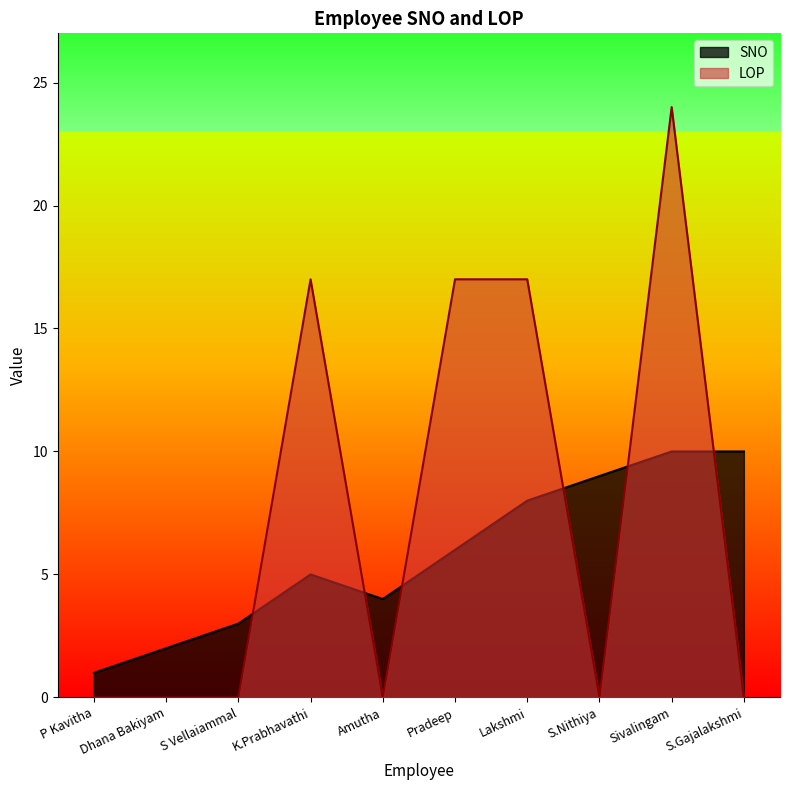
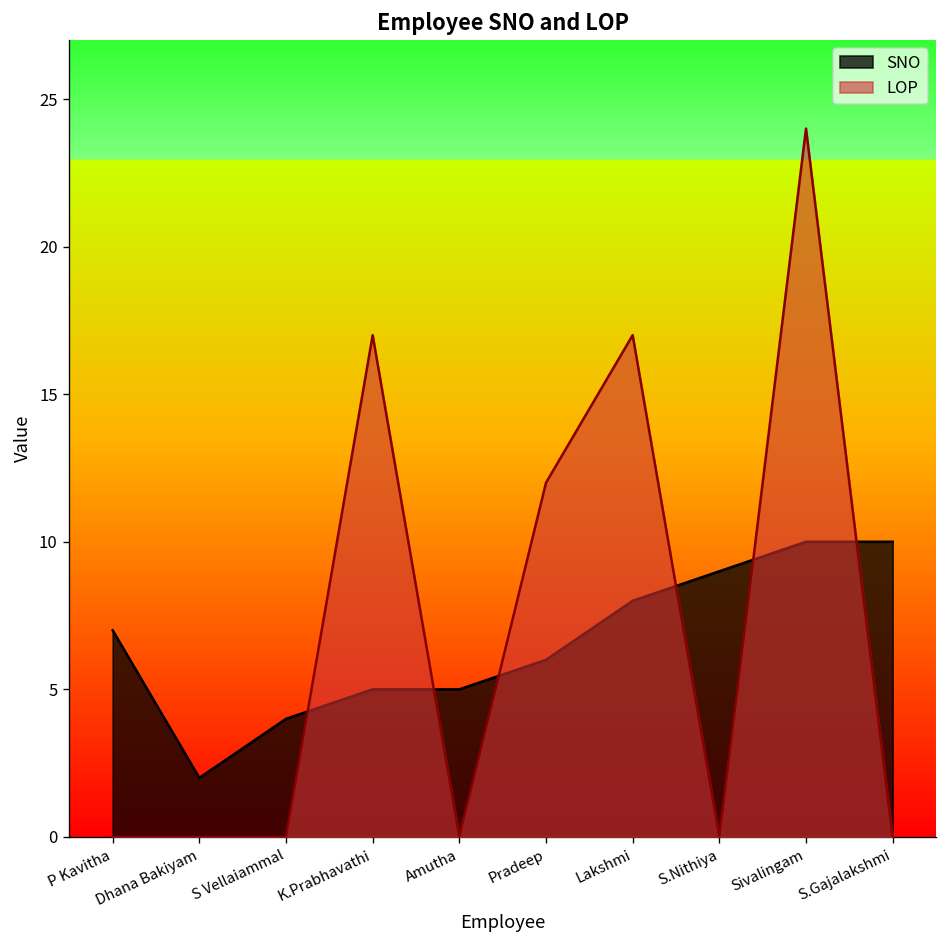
SNO, P Kavitha: 1 -> 7
SNO, S Vellaiammal: 3 -> 4
SNO, Amutha: 4 -> 5
LOP, Pradeep: 17 -> 12
